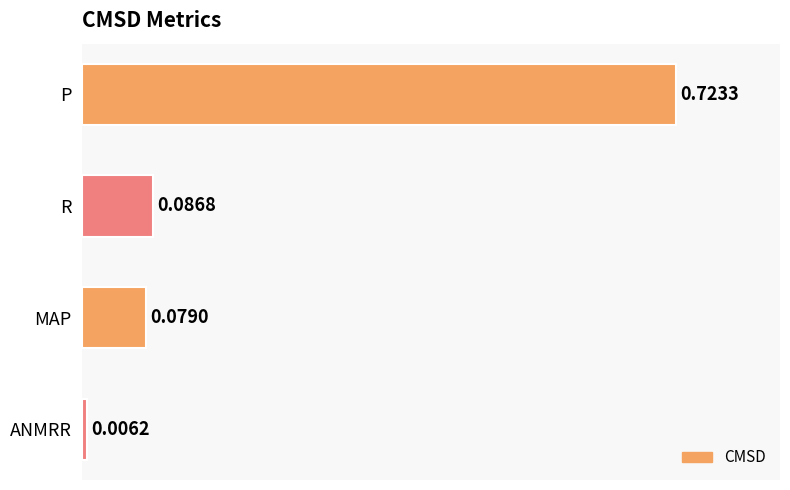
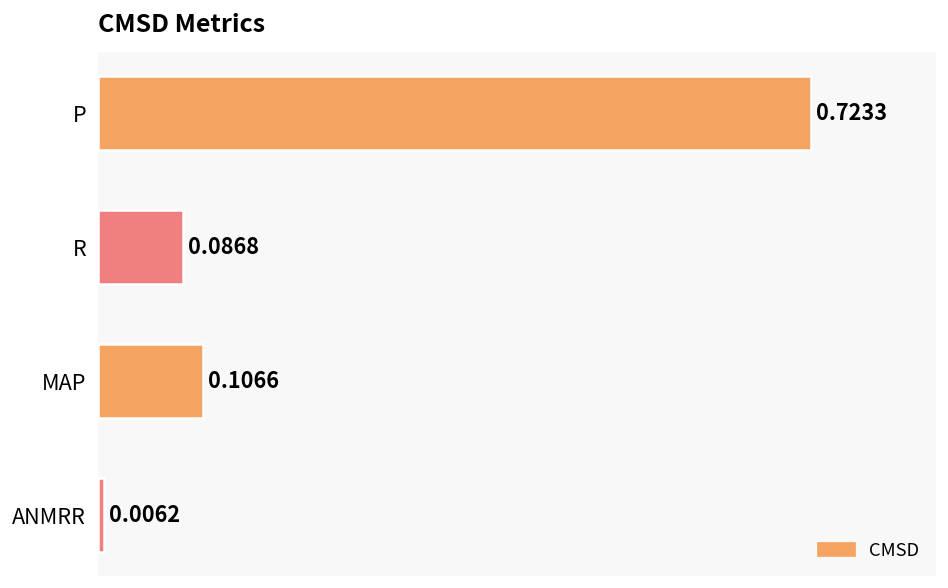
MAP: 0.0790 -> 0.1066
